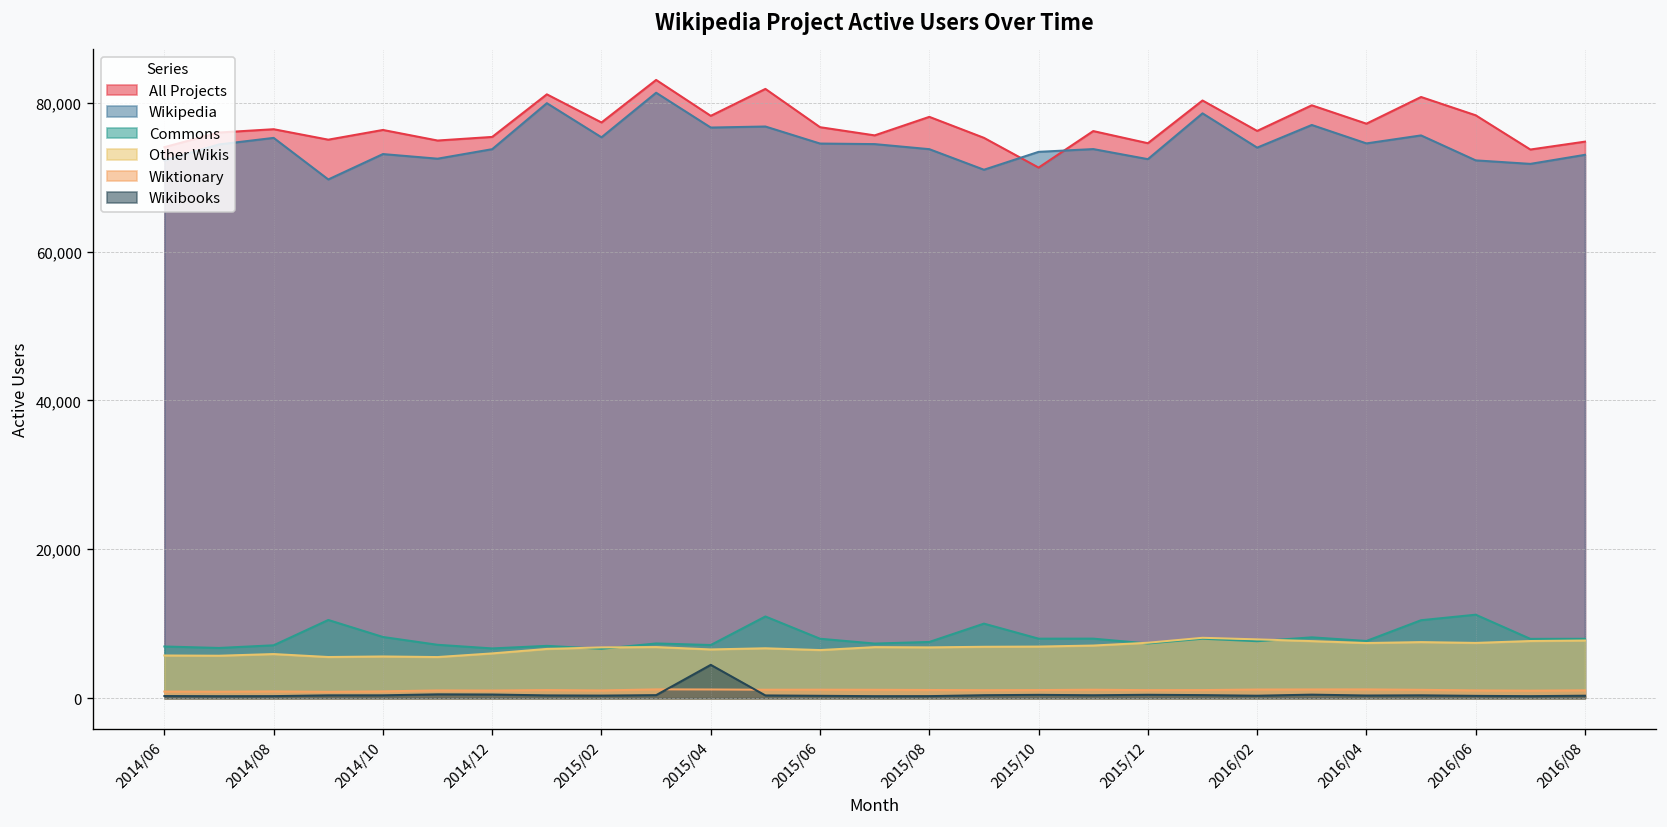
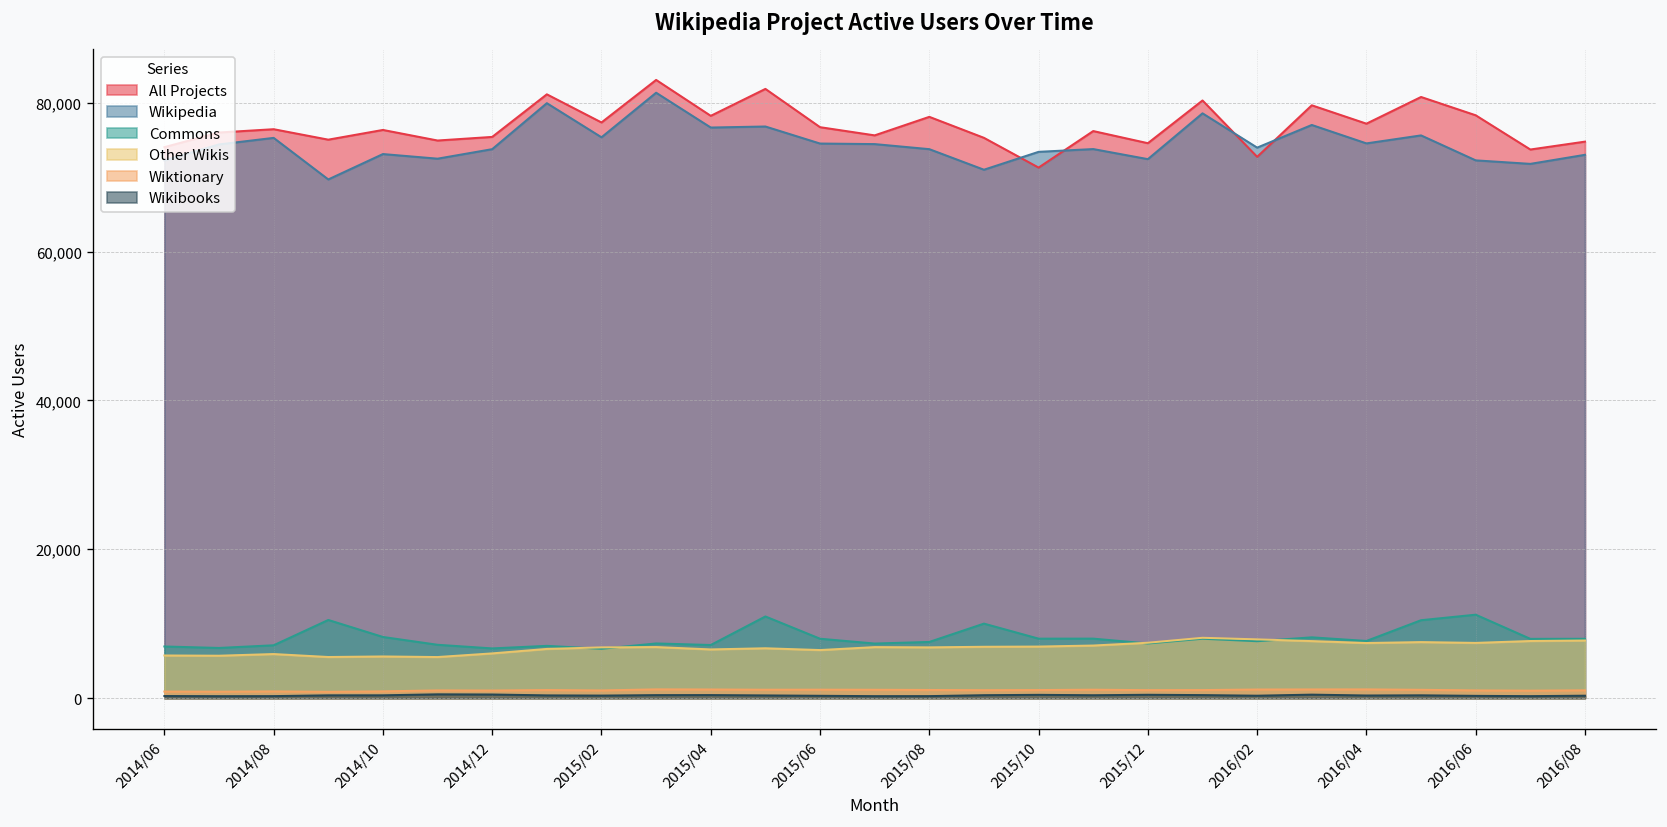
Wikibooks, 2015/04: 4,000 -> 0
All Projects, 2016/02: 76,000 -> 73,000
